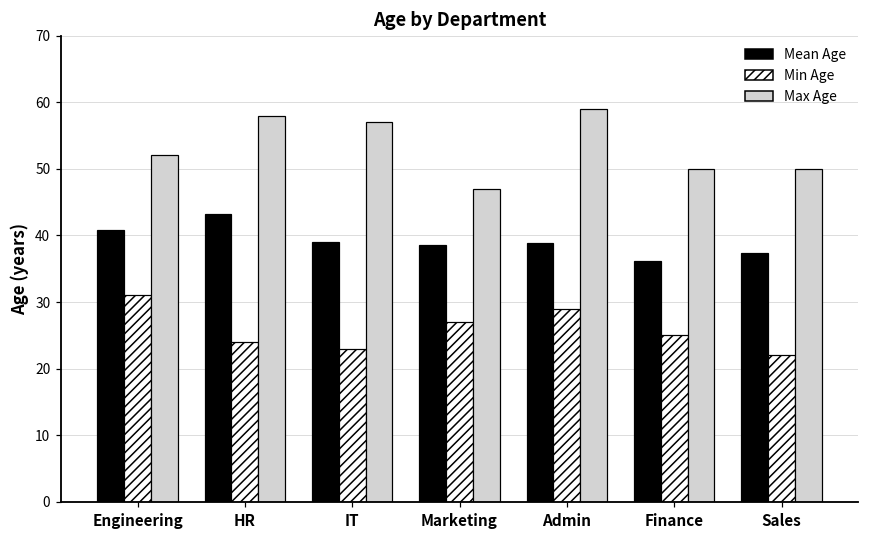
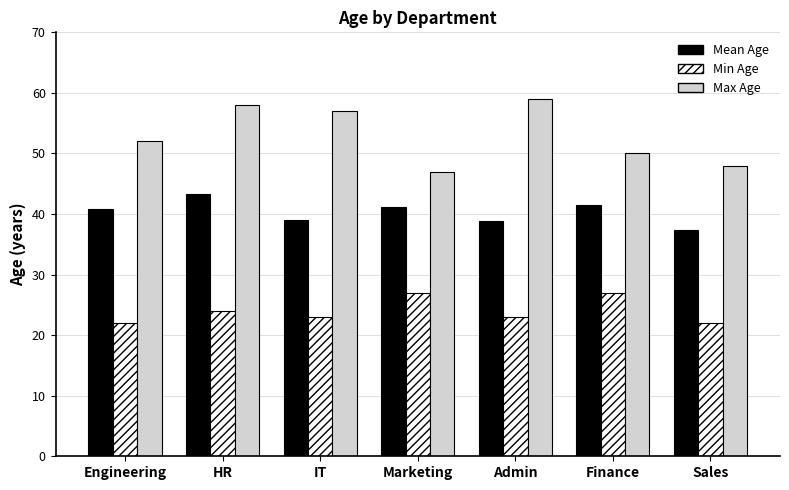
Min Age, Engineering: 31 -> 22
Mean Age, Marketing: 39 -> 41
Min Age, Admin: 29 -> 23
Mean Age, Finance: 36 -> 42
Min Age, Finance: 25 -> 27
Max Age, Sales: 50 -> 48
